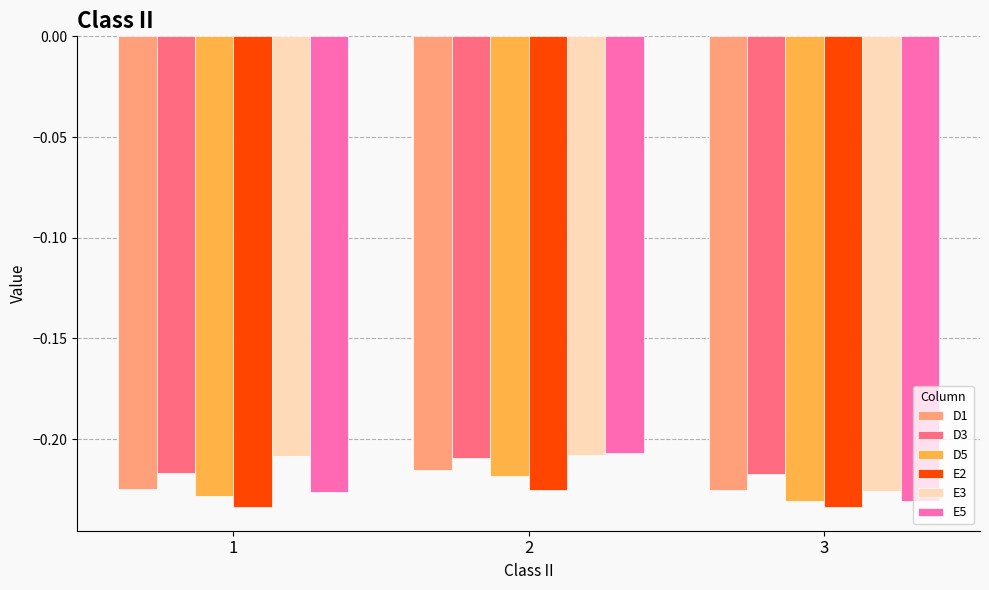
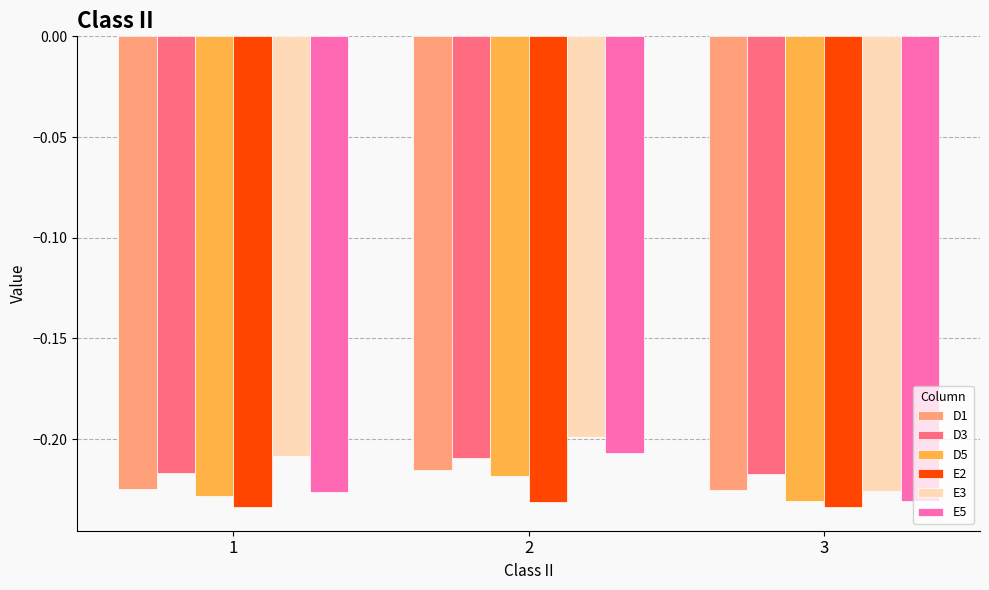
E2, 2: -0.225 -> -0.231
E3, 2: -0.208 -> -0.199
